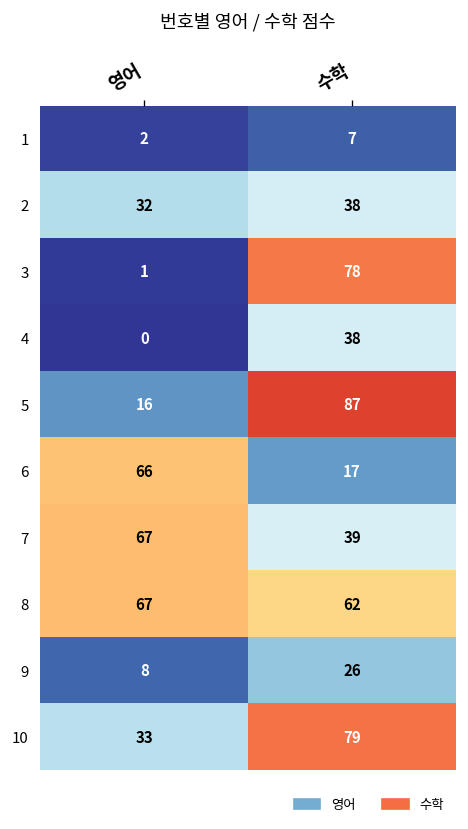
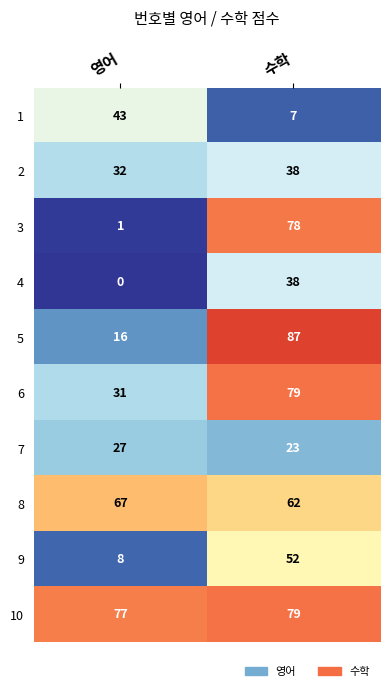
1, 영어: 2 -> 43
6, 영어: 66 -> 31
6, 수학: 17 -> 79
7, 영어: 67 -> 27
7, 수학: 39 -> 23
9, 수학: 26 -> 52
10, 영어: 33 -> 77
